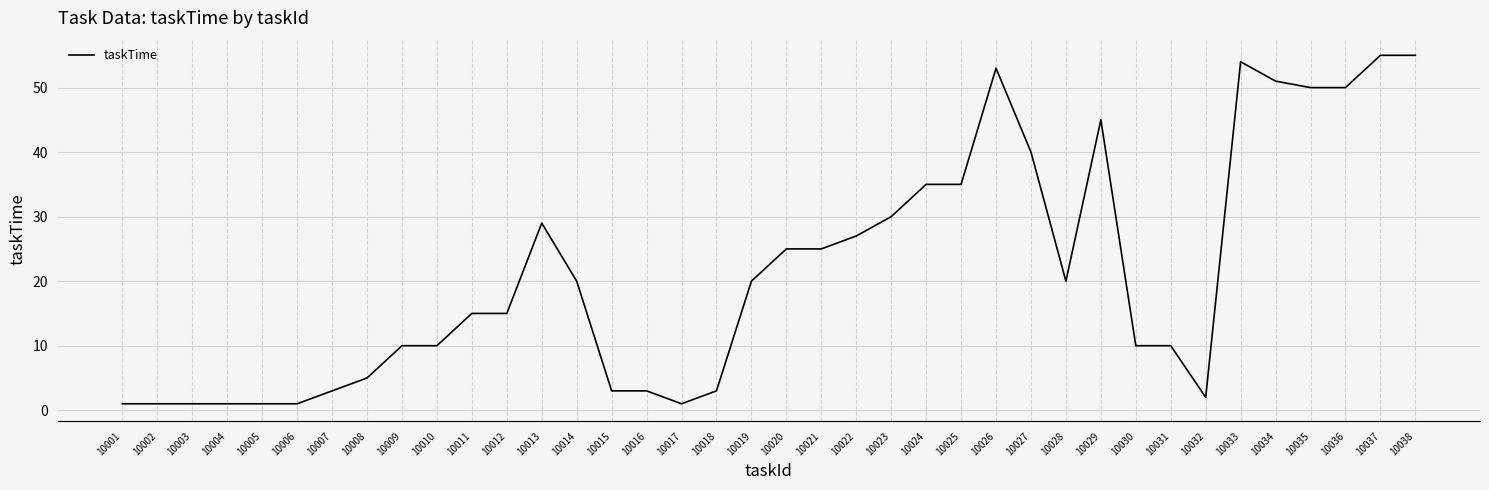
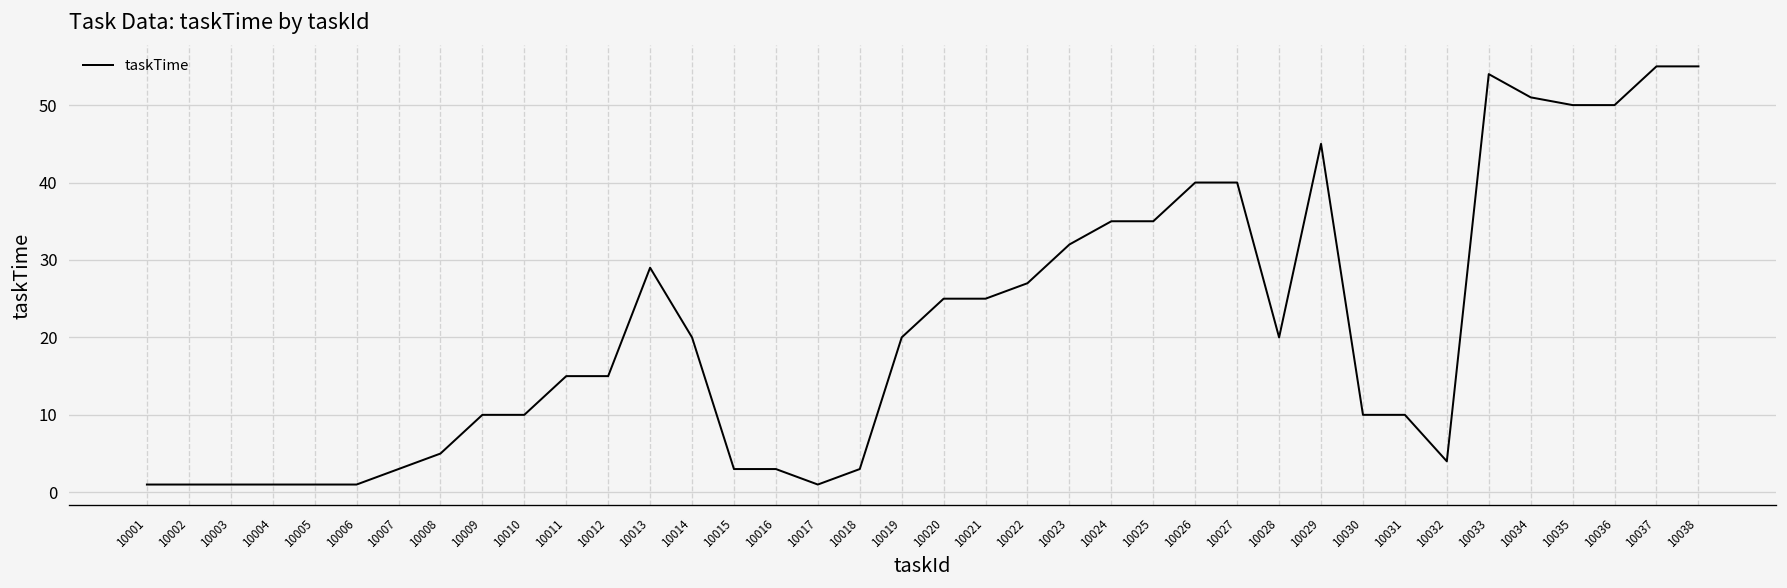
10023: 30 -> 32
10026: 53 -> 40
10032: 2 -> 4
